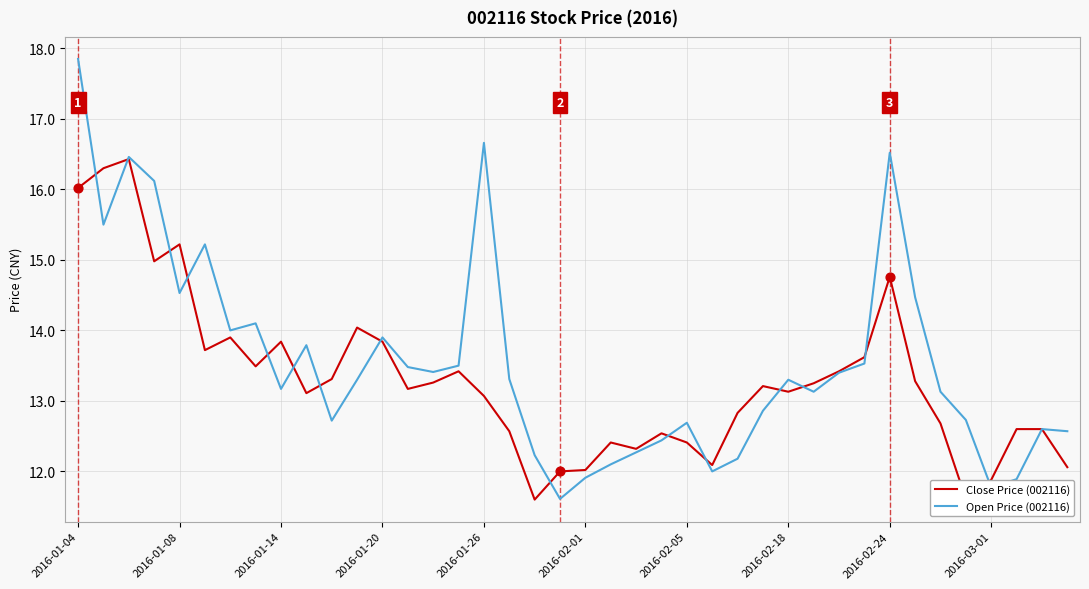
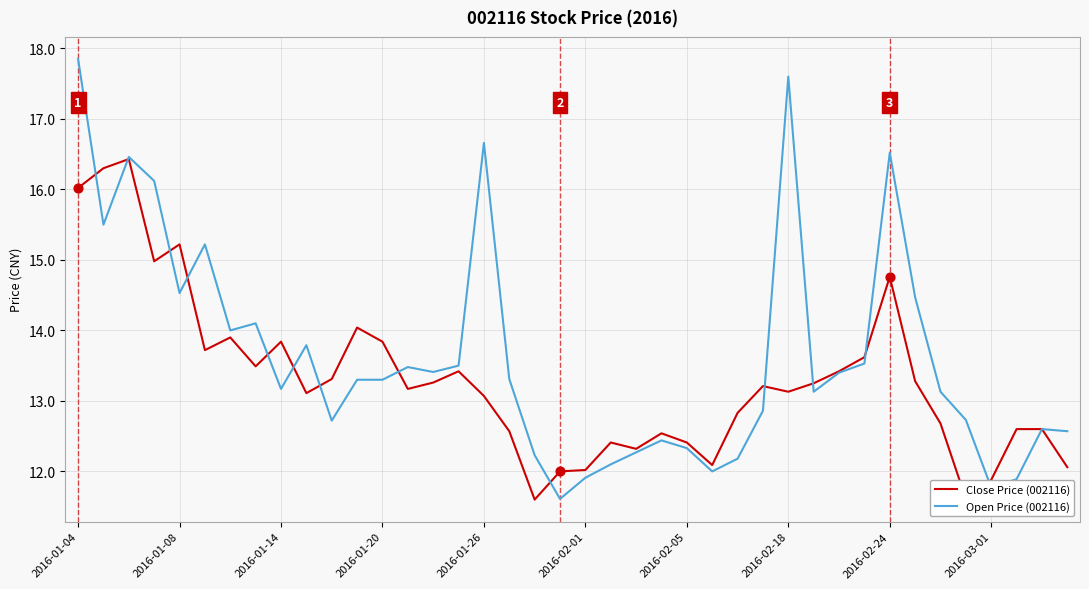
Open Price (002116), 2016-01-20: 13.9 -> 13.3
Open Price (002116), 2016-02-05: 12.7 -> 12.3
Open Price (002116), 2016-02-18: 13.3 -> 17.6
